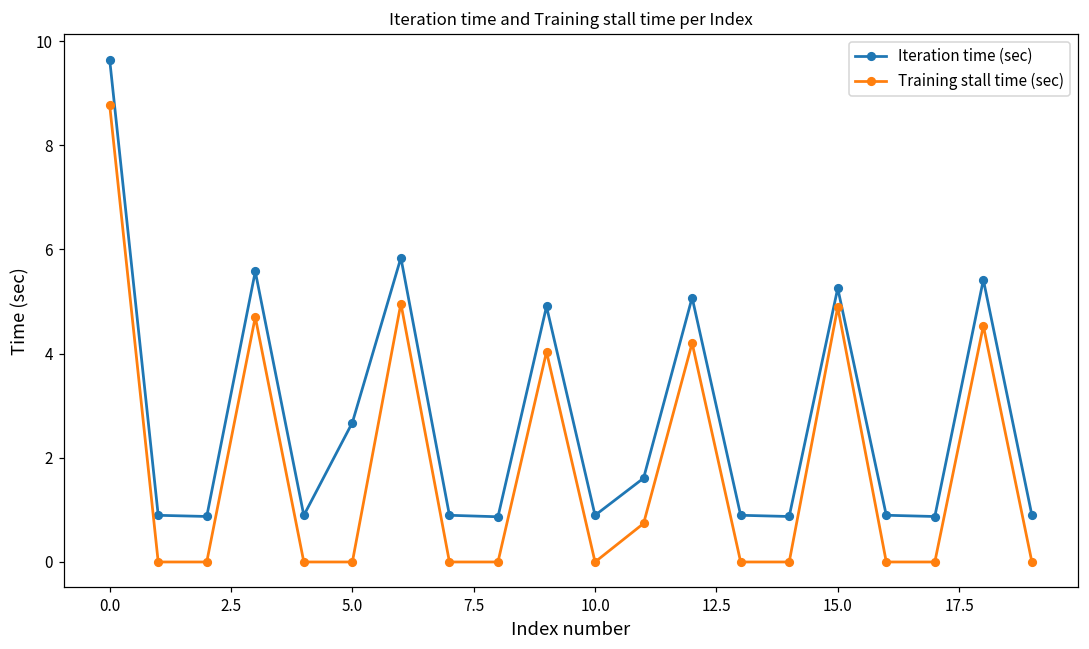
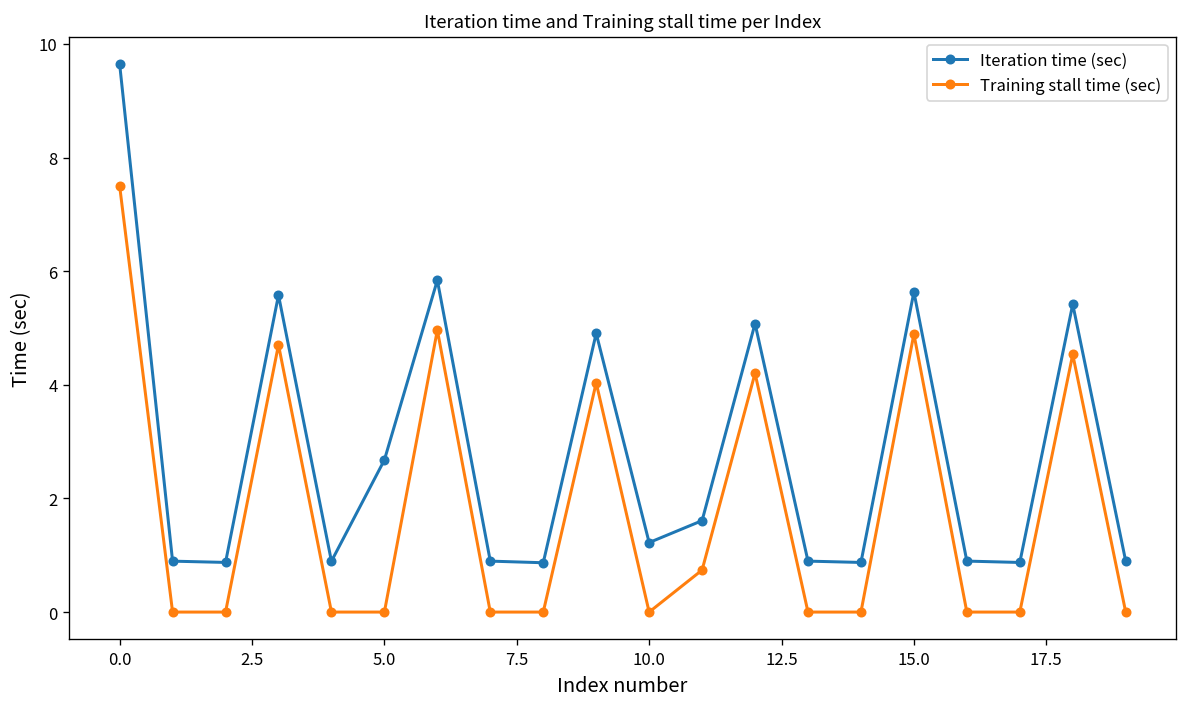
Training stall time (sec), 0.0: 8.8 -> 7.5
Iteration time (sec), 10.0: 0.9 -> 1.2
Iteration time (sec), 15.0: 5.3 -> 5.6
